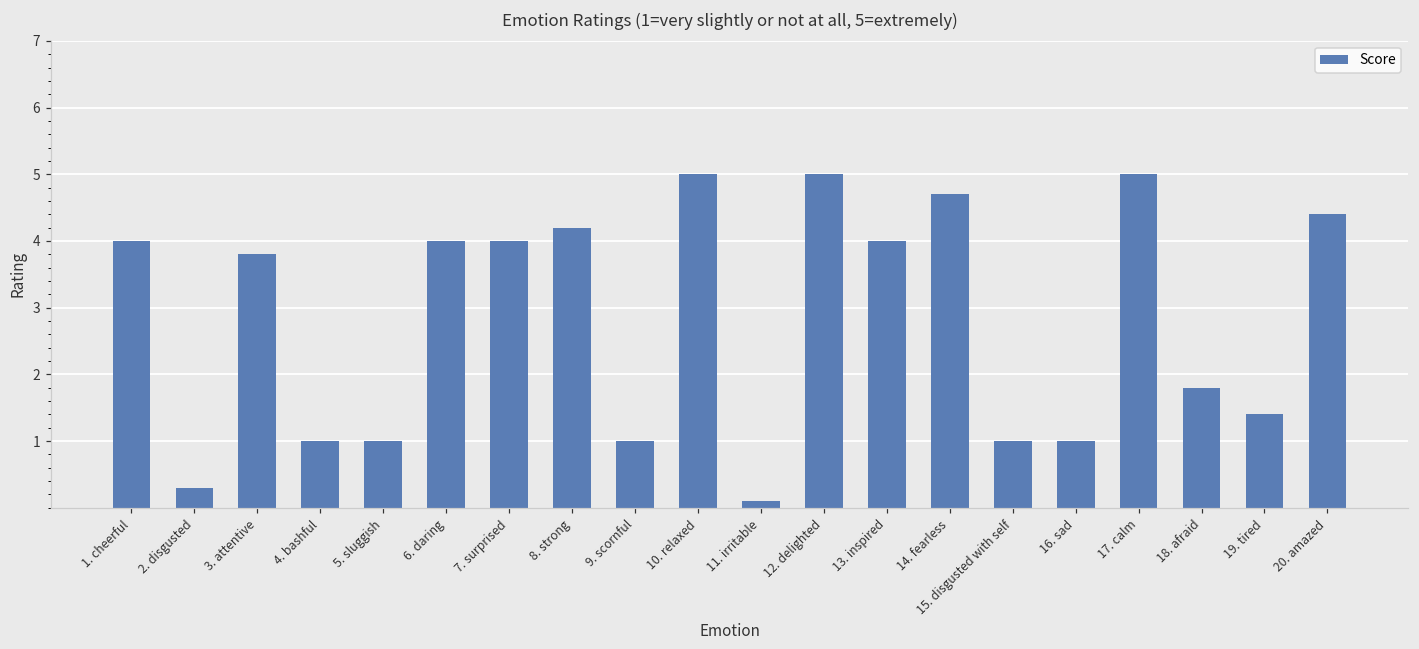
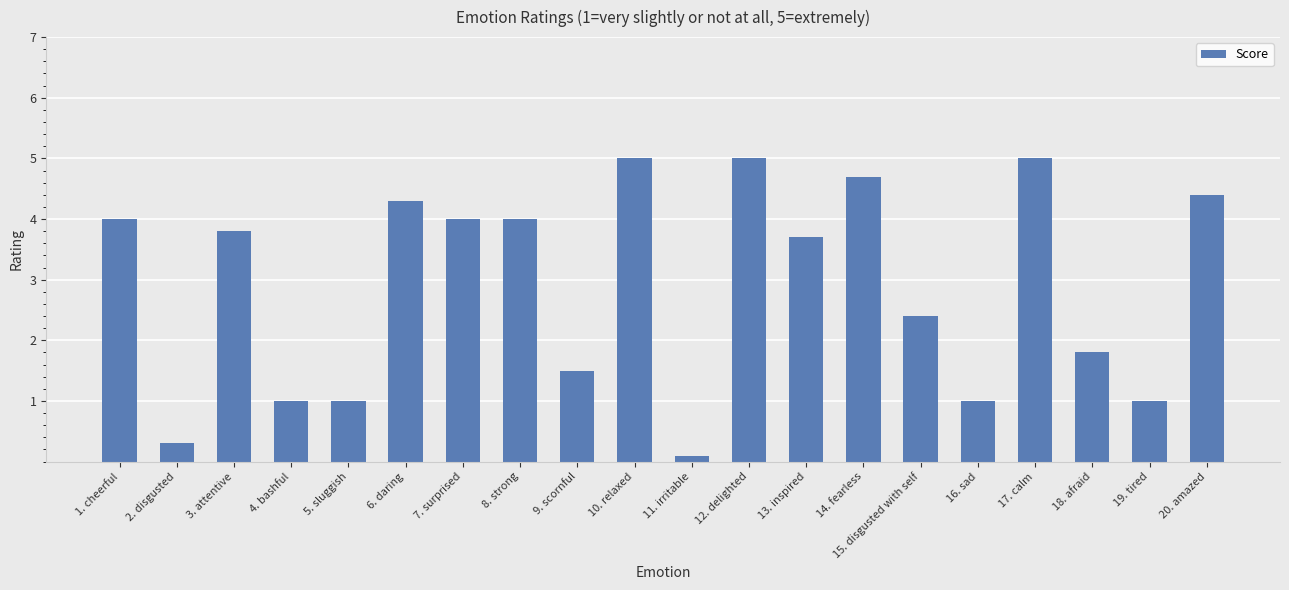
6. daring: 4.0 -> 4.3
8. strong: 4.2 -> 4.0
9. scornful: 1.0 -> 1.5
13. inspired: 4.0 -> 3.7
15. disgusted with self: 1.0 -> 2.4
19. tired: 1.4 -> 1.0
